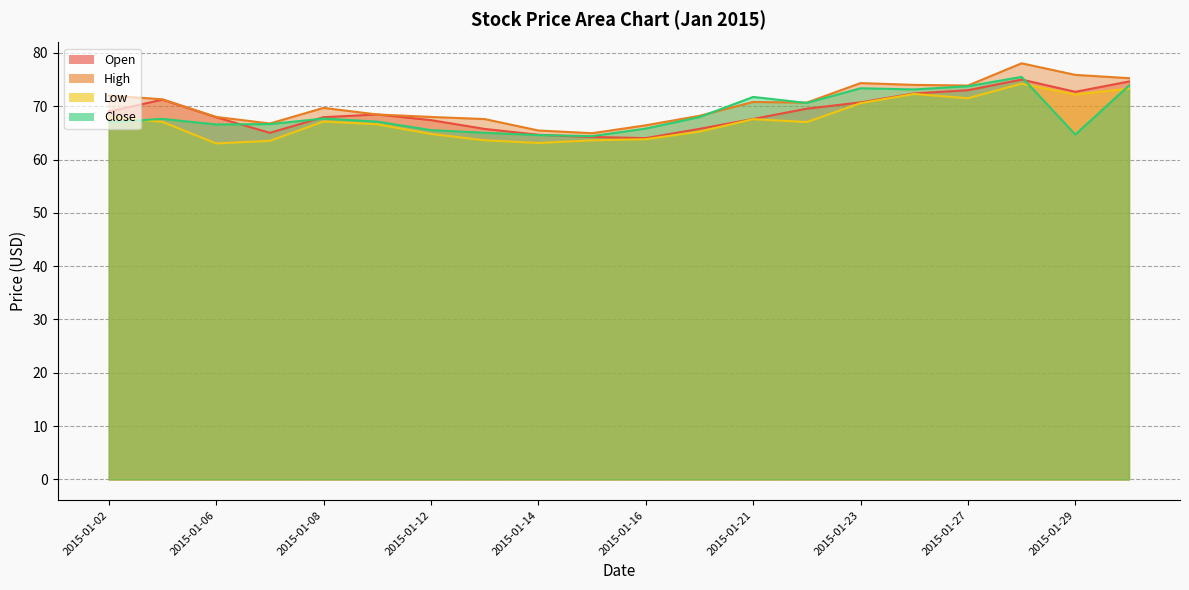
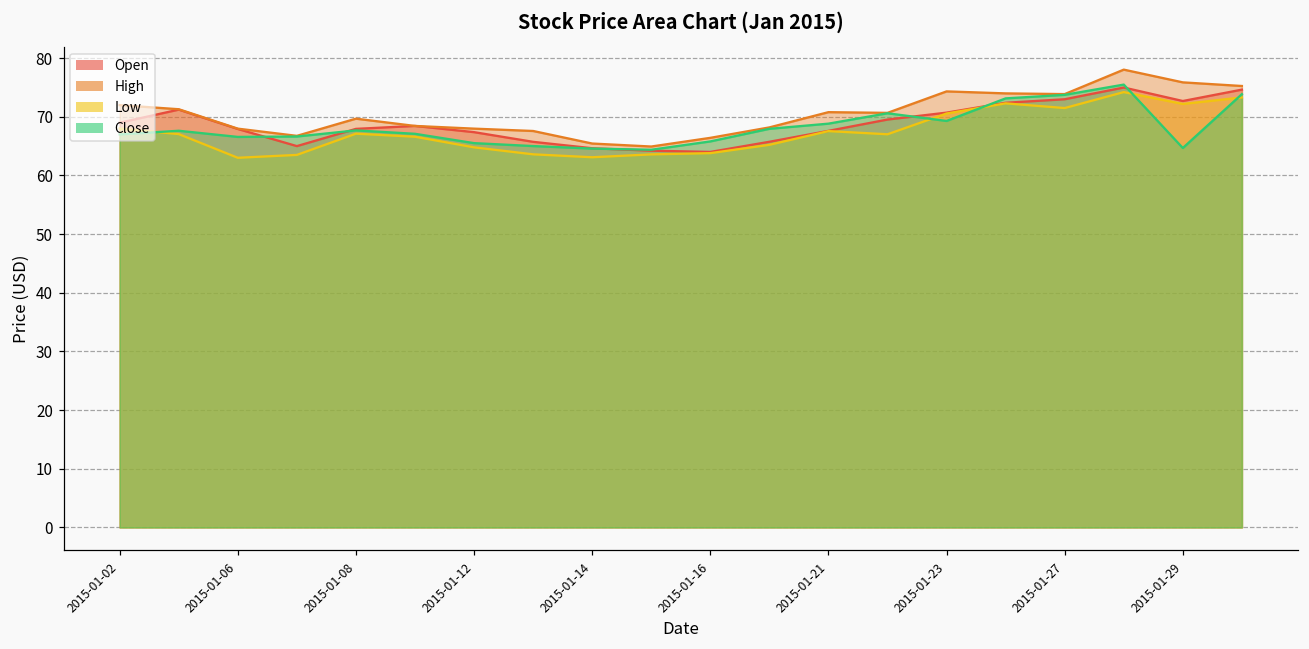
Close, 2015-01-21: 72 -> 69
Close, 2015-01-23: 73 -> 69
